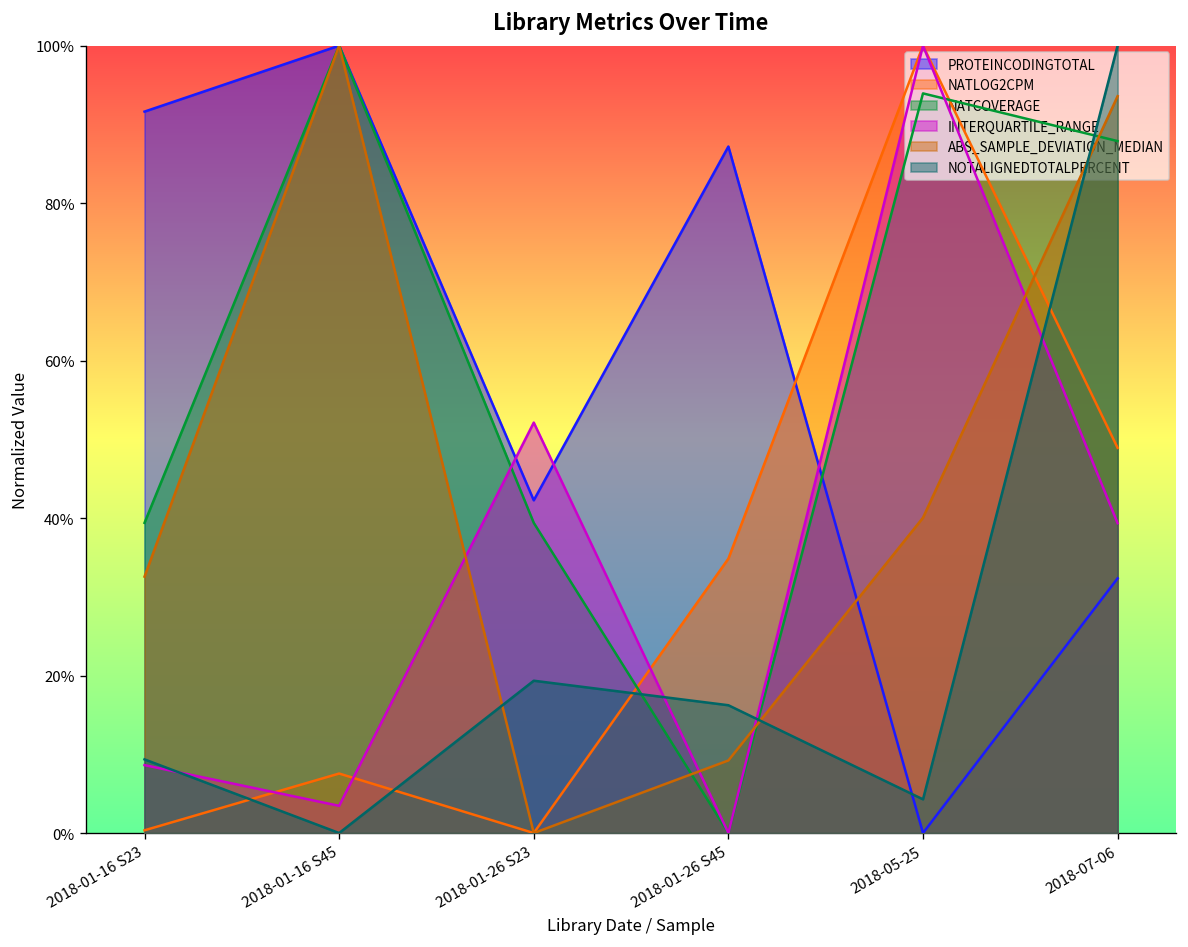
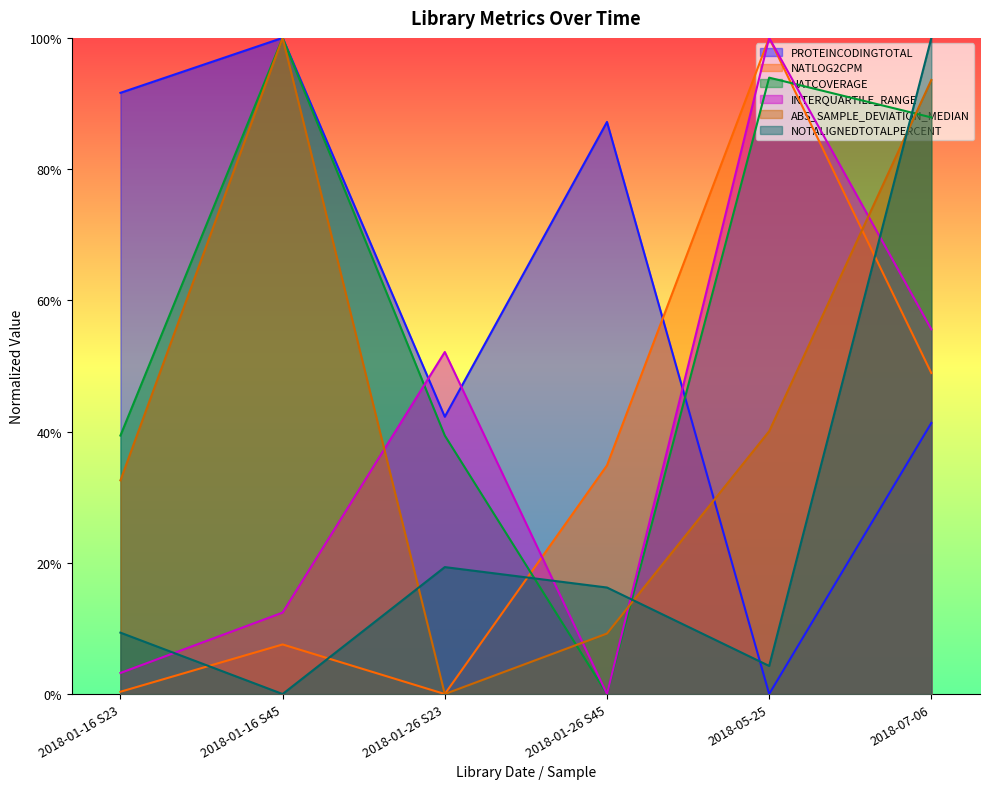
INTERQUARTILE_RANGE, 2018-01-16 S23: 9% -> 3%
INTERQUARTILE_RANGE, 2018-01-16 S45: 3% -> 12%
PROTEINCODINGTOTAL, 2018-07-06: 32% -> 41%
INTERQUARTILE_RANGE, 2018-07-06: 39% -> 56%
